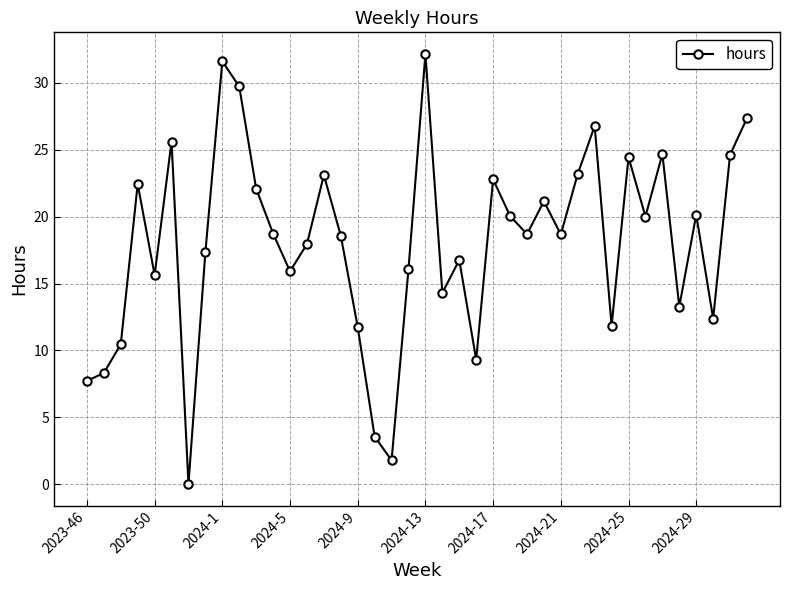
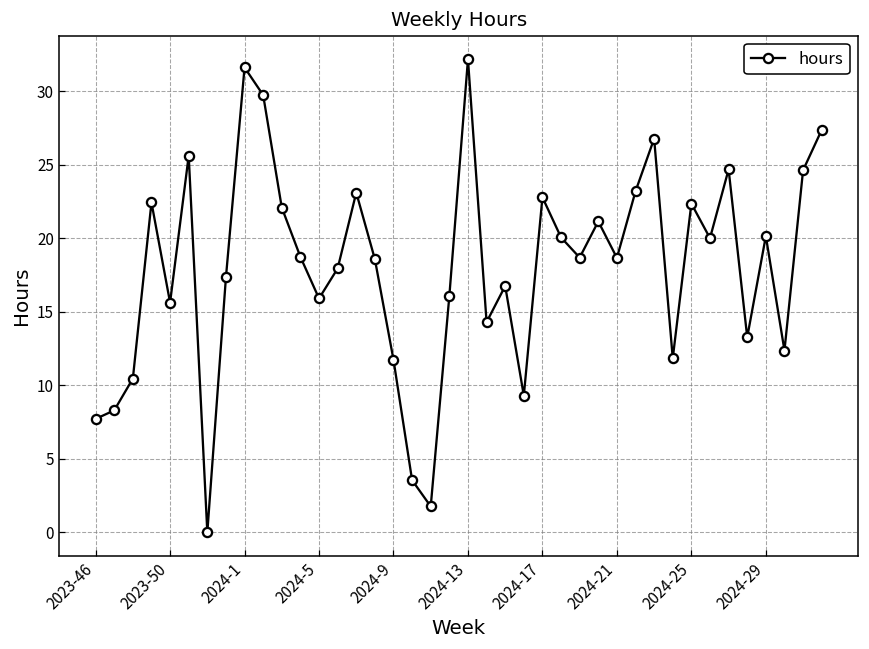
2024-25: 24.5 -> 22.4
